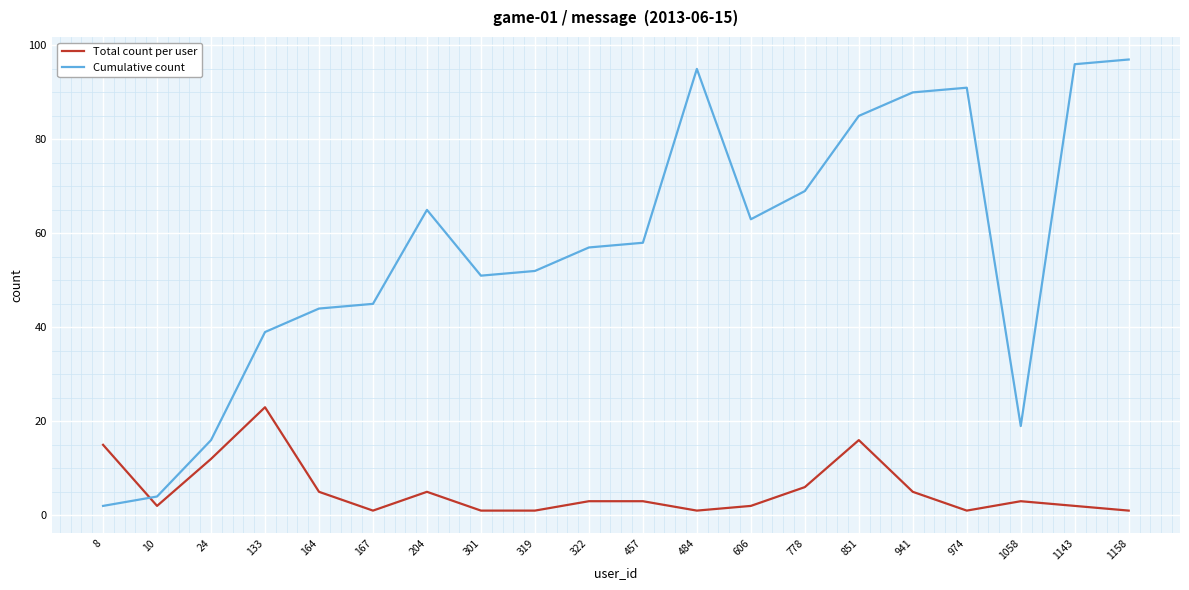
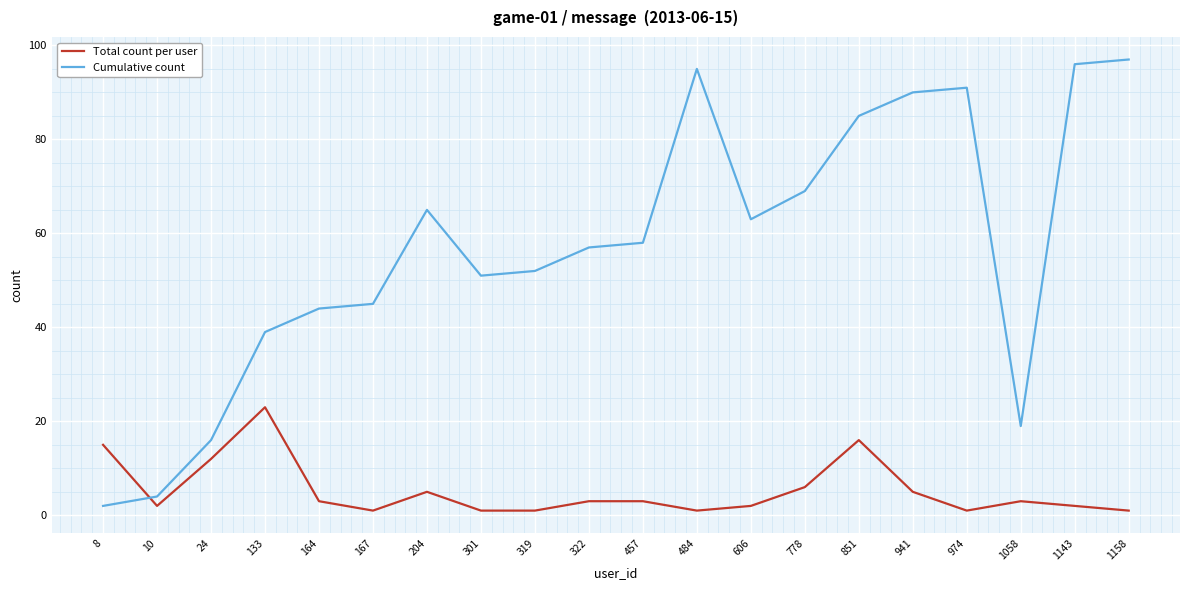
Total count per user, 164: 5 -> 3
